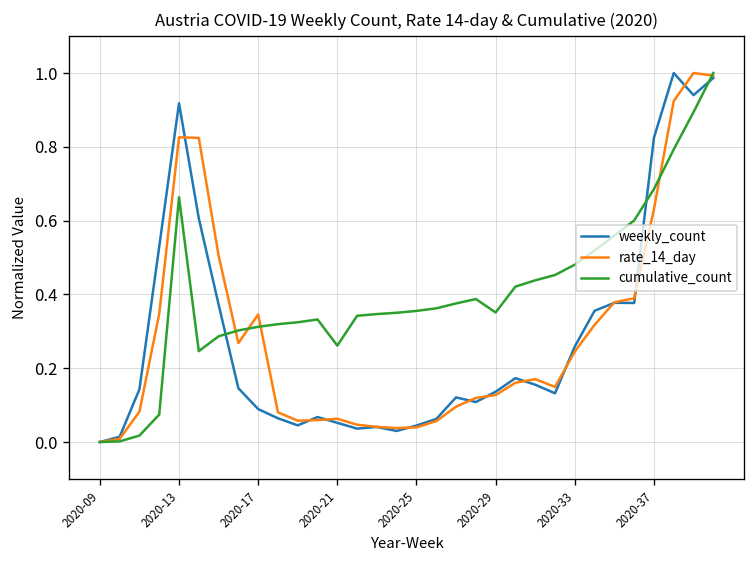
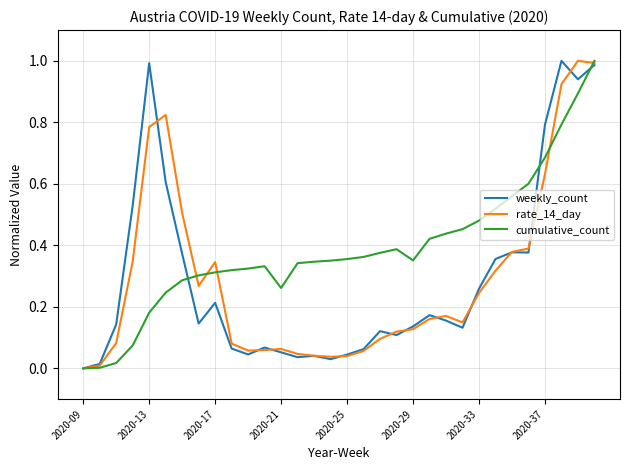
weekly_count, 2020-13: 0.92 -> 0.99
rate_14_day, 2020-13: 0.83 -> 0.78
cumulative_count, 2020-13: 0.66 -> 0.18
weekly_count, 2020-17: 0.09 -> 0.21
weekly_count, 2020-37: 0.82 -> 0.79
